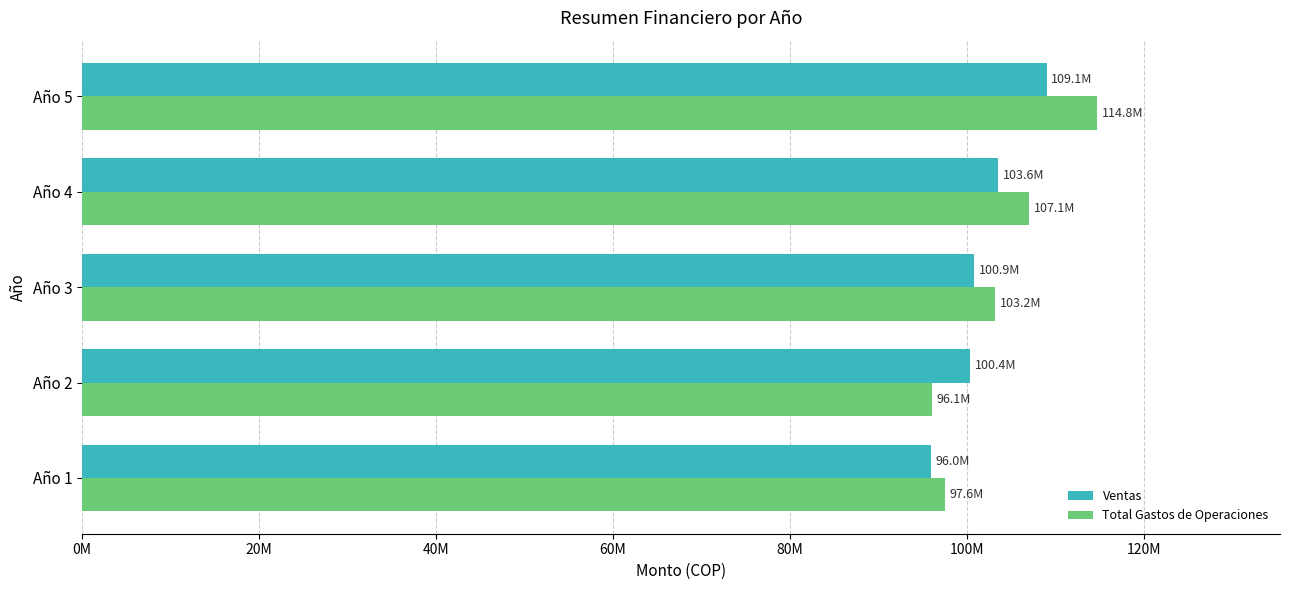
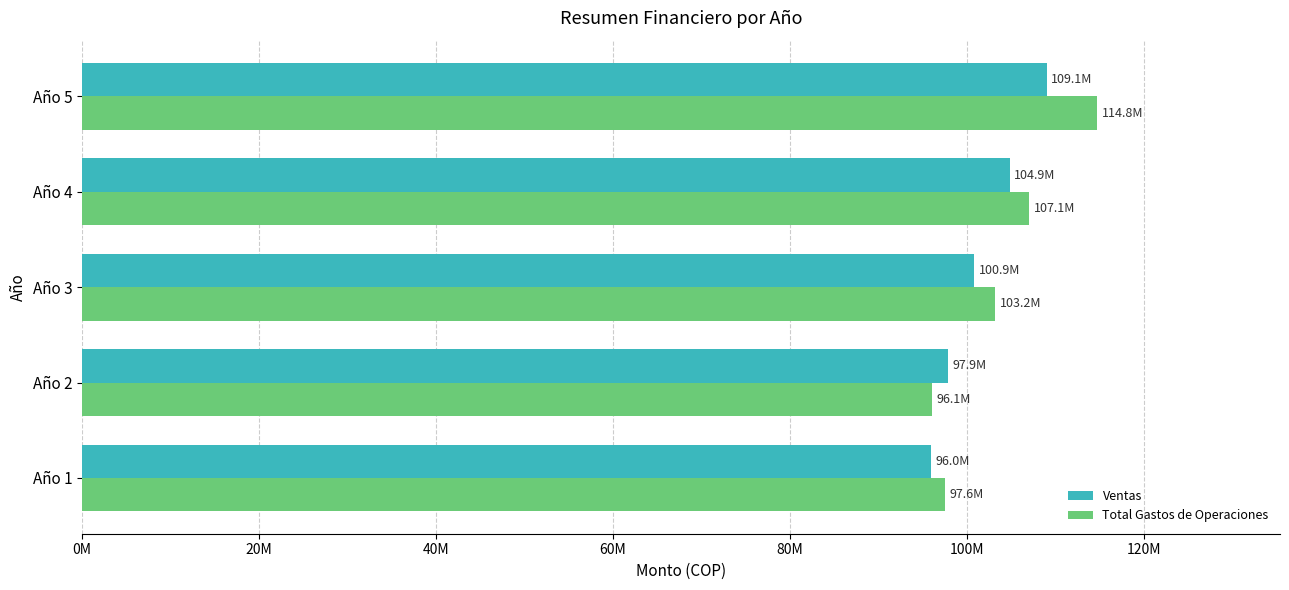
Ventas, Año 4: 103.6M -> 104.9M
Ventas, Año 2: 100.4M -> 97.9M
